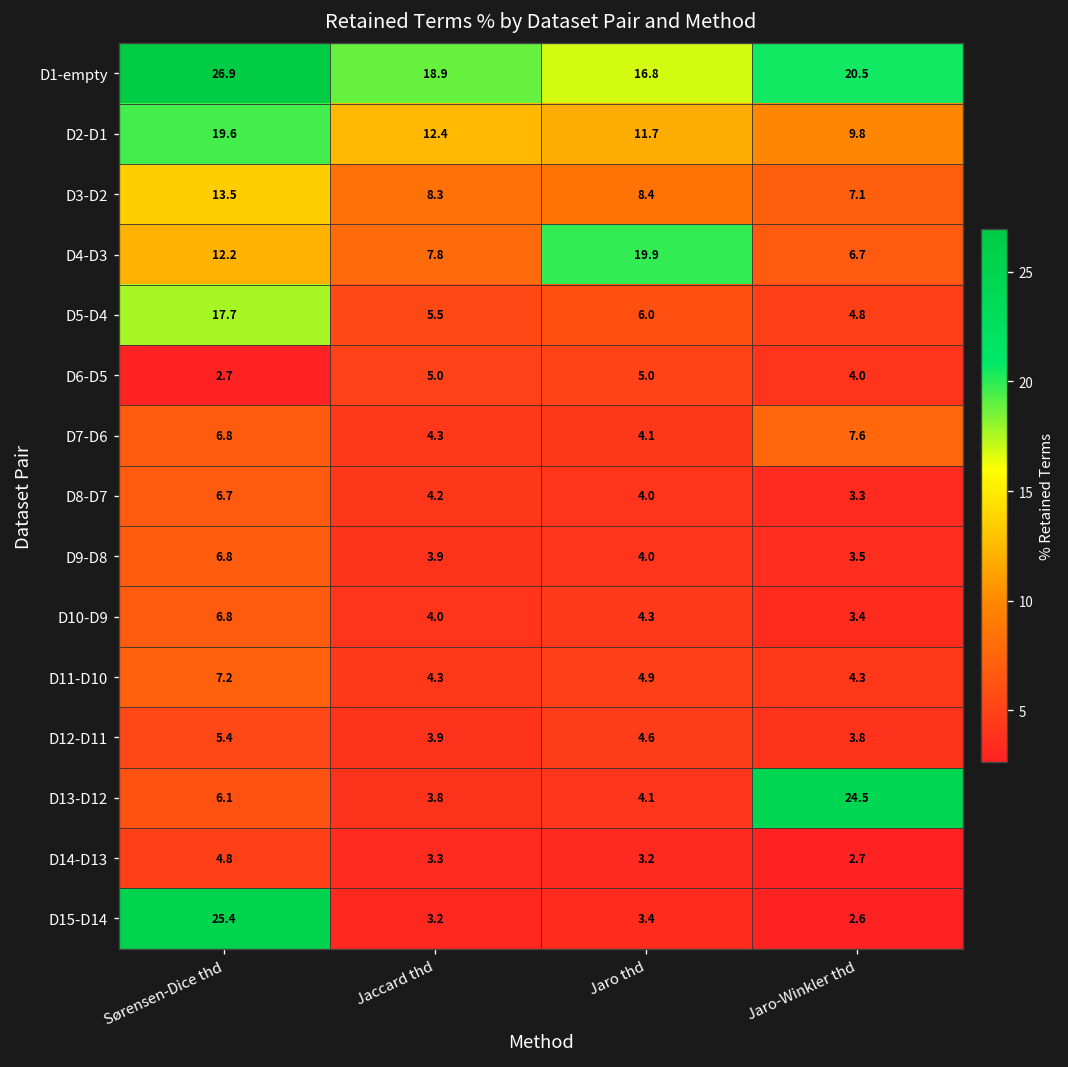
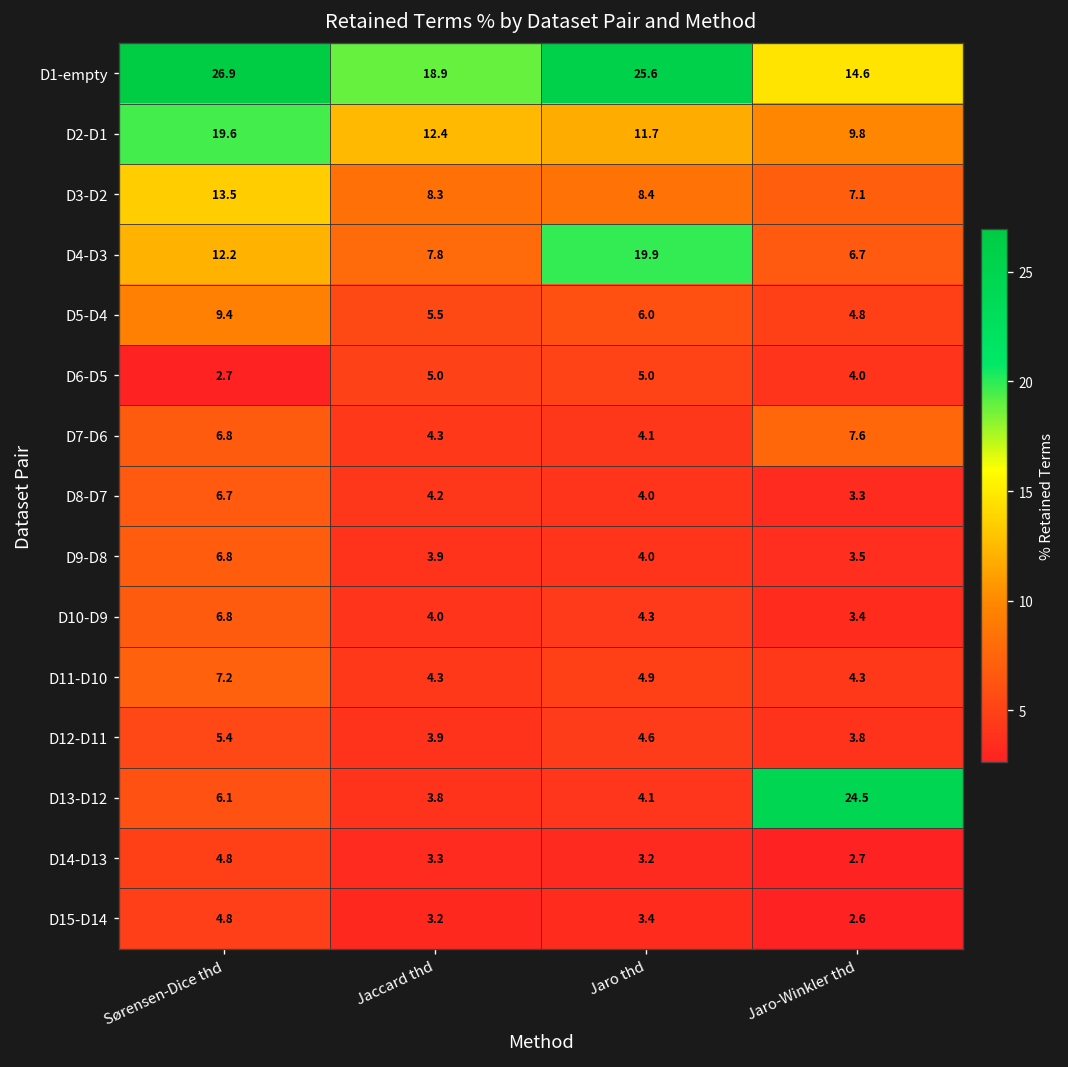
D1-empty, Jaro thd: 16.8 -> 25.6
D1-empty, Jaro-Winkler thd: 20.5 -> 14.6
D5-D4, Sørensen-Dice thd: 17.7 -> 9.4
D15-D14, Sørensen-Dice thd: 25.4 -> 4.8
